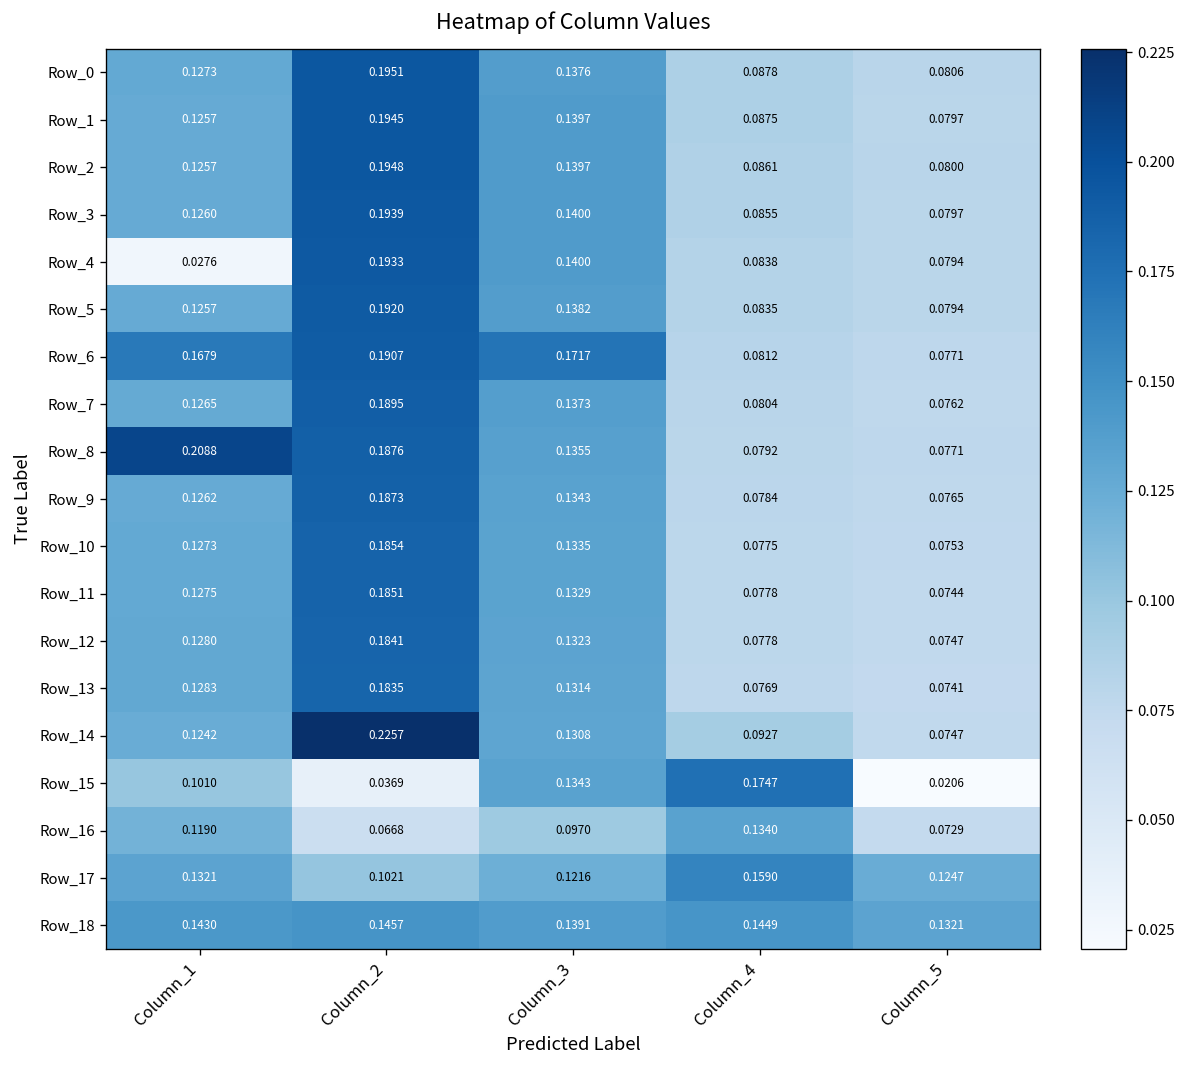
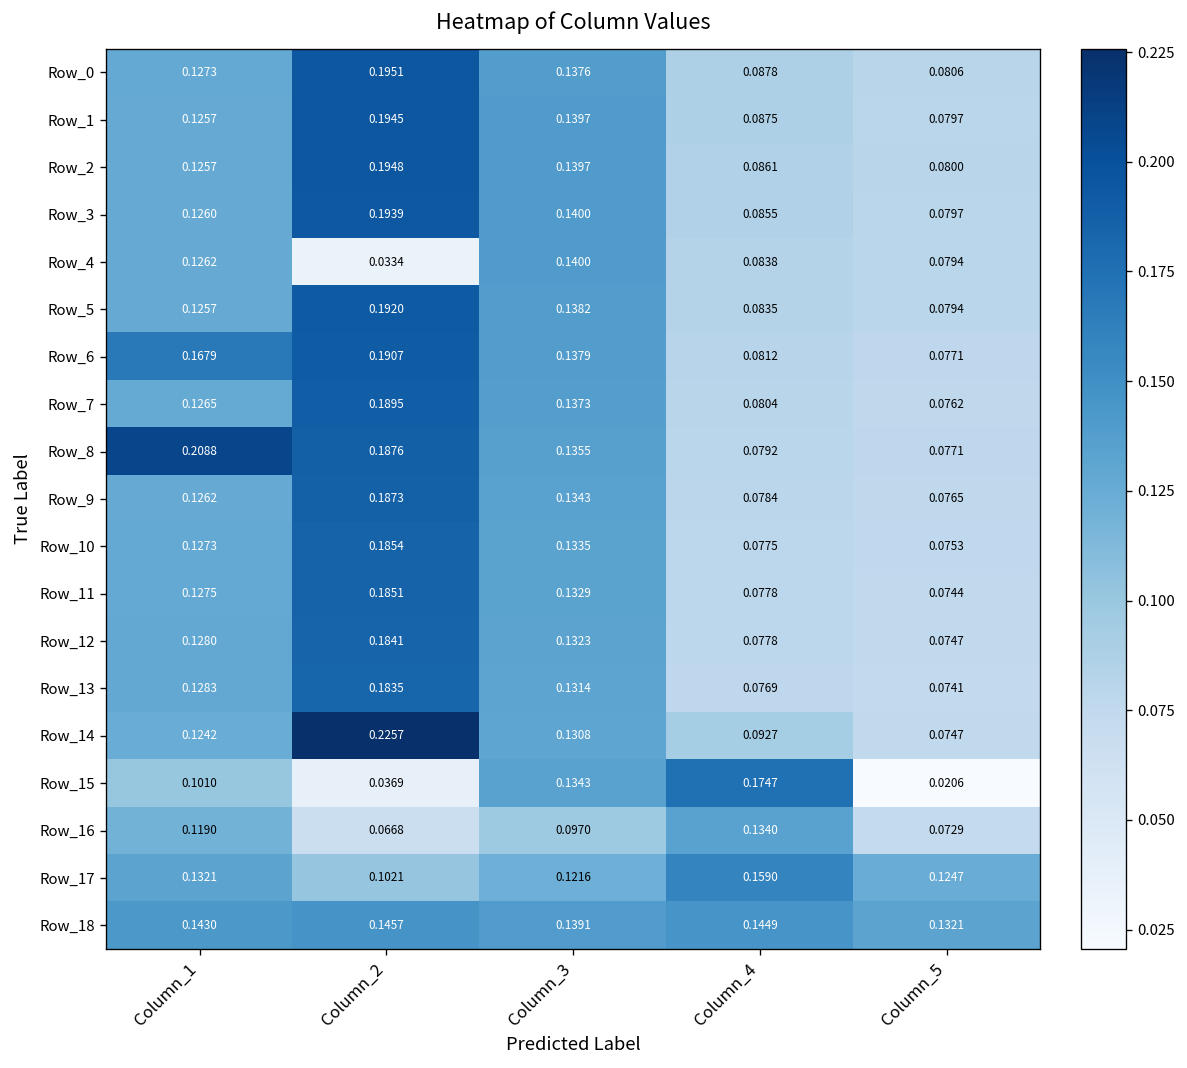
Row_4, Column_1: 0.0276 -> 0.1262
Row_4, Column_2: 0.1933 -> 0.0334
Row_6, Column_3: 0.1717 -> 0.1379
